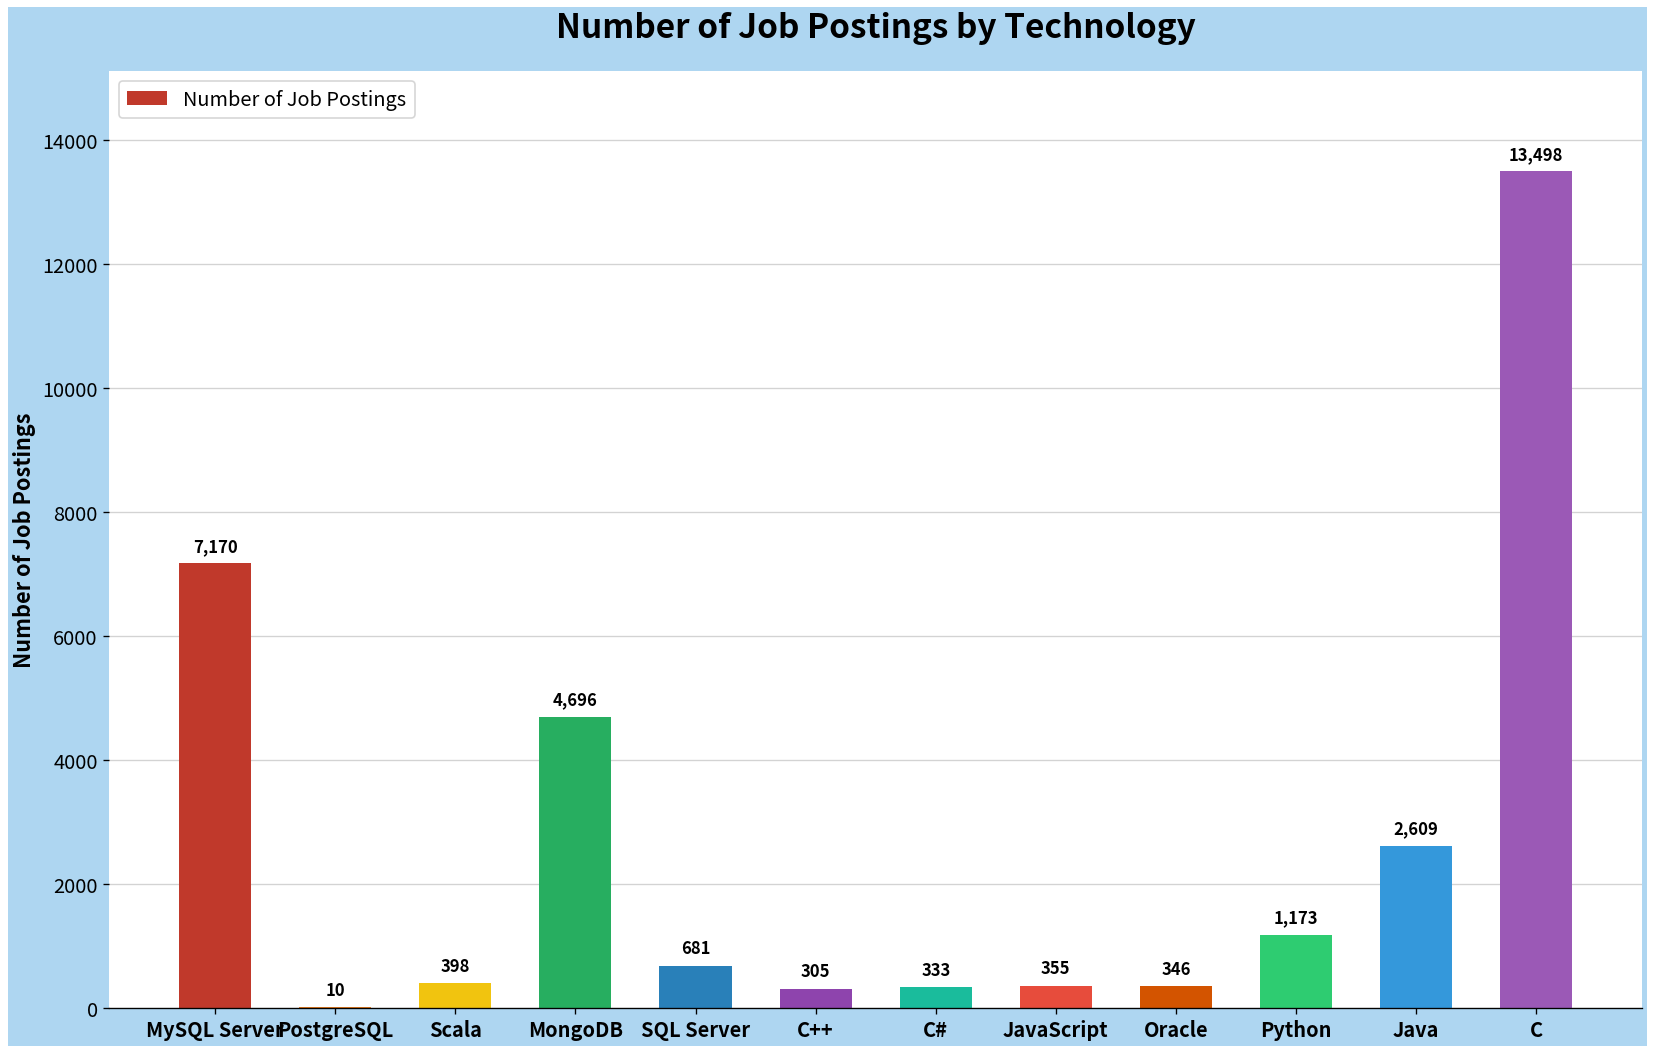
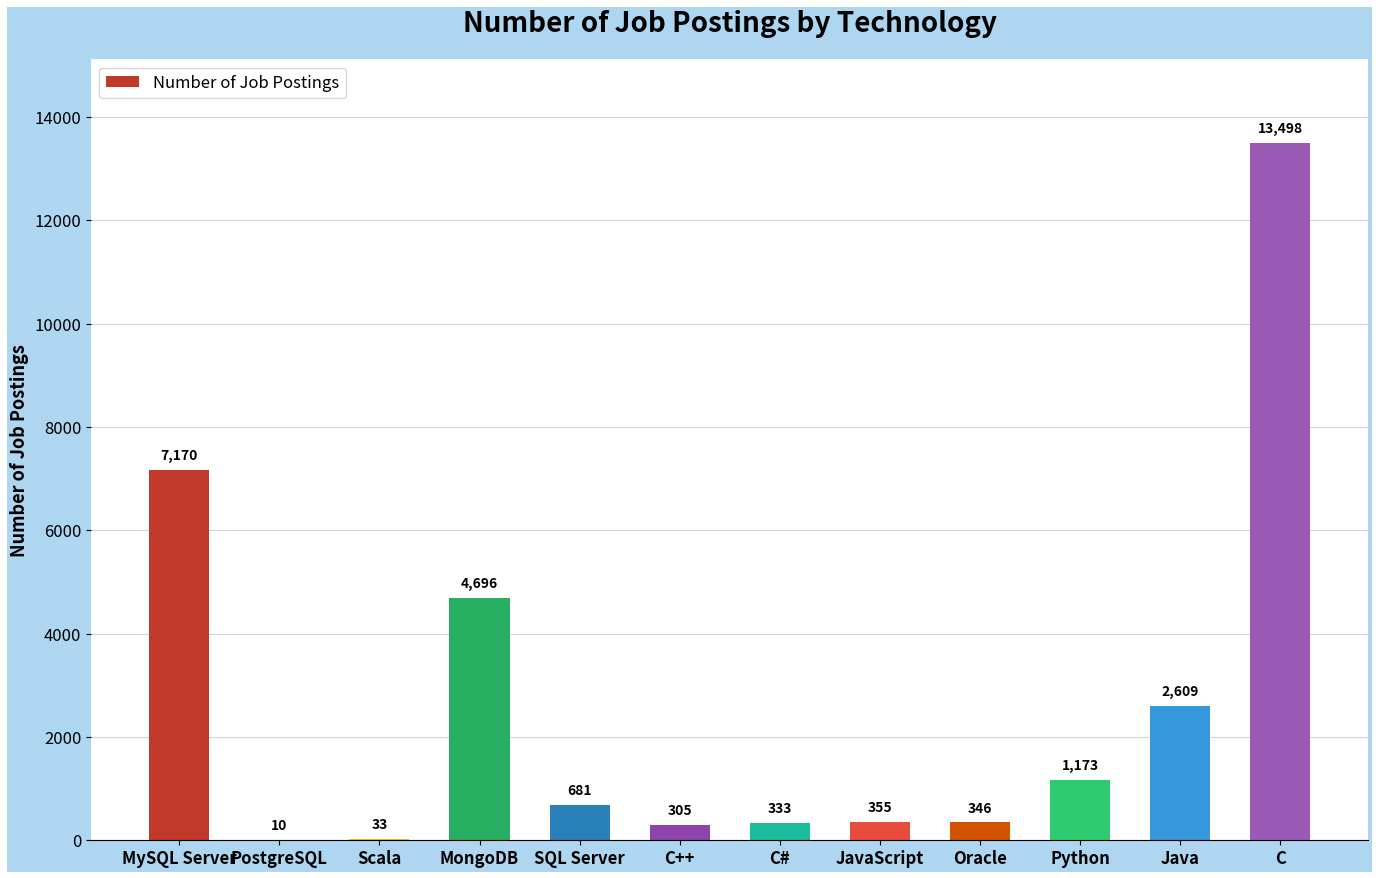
Scala: 398 -> 33
